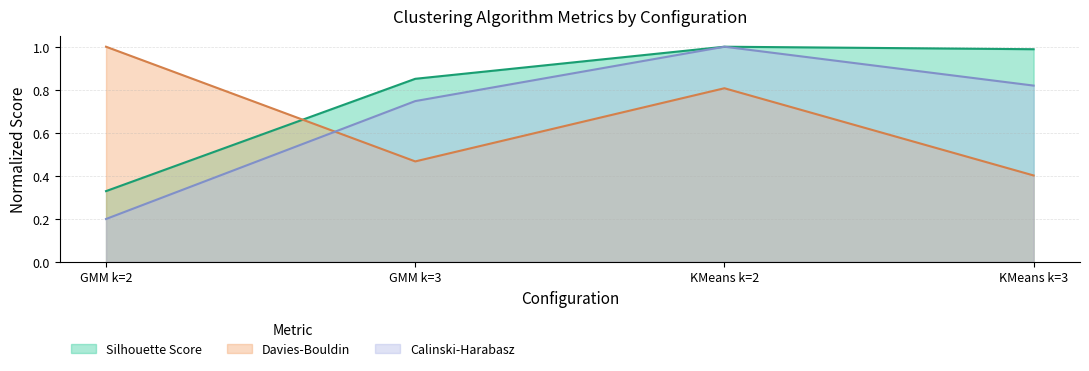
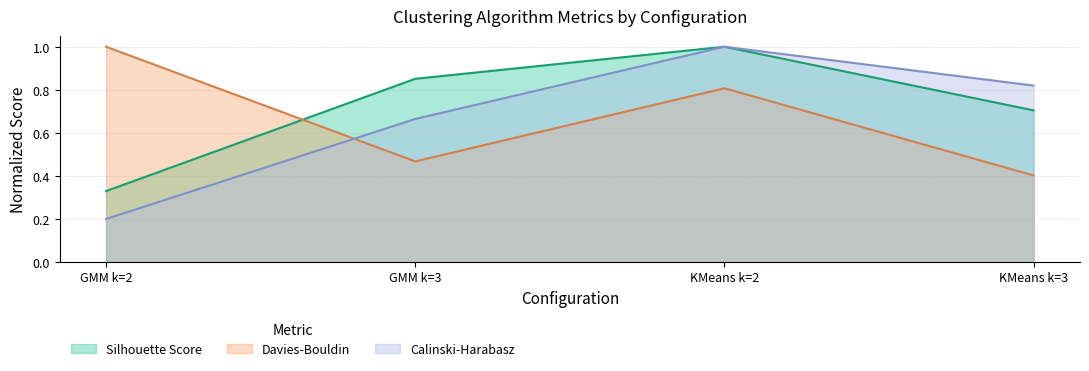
Calinski-Harabasz, GMM k=3: 0.75 -> 0.66
Silhouette Score, KMeans k=3: 0.99 -> 0.70
